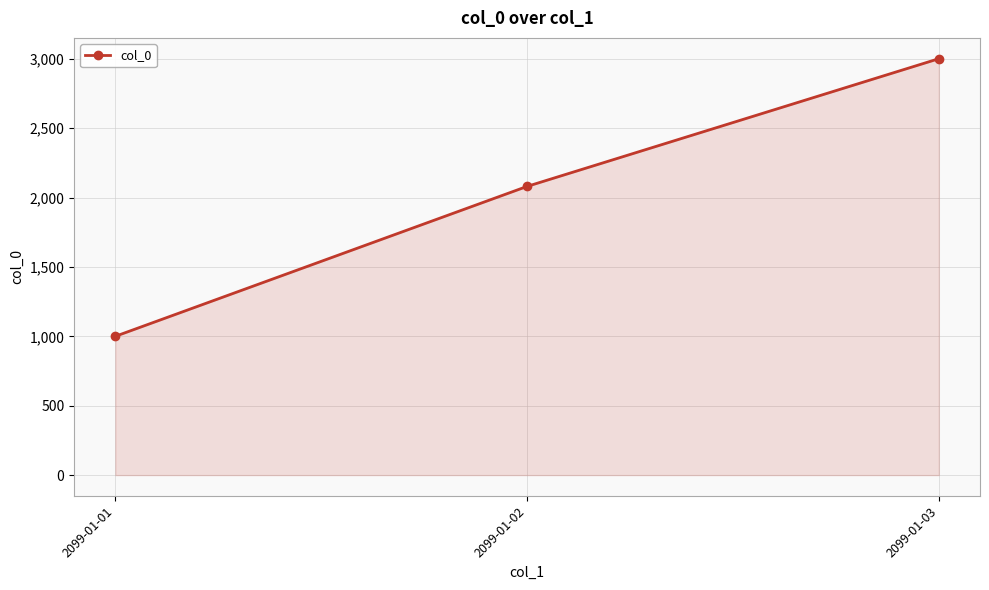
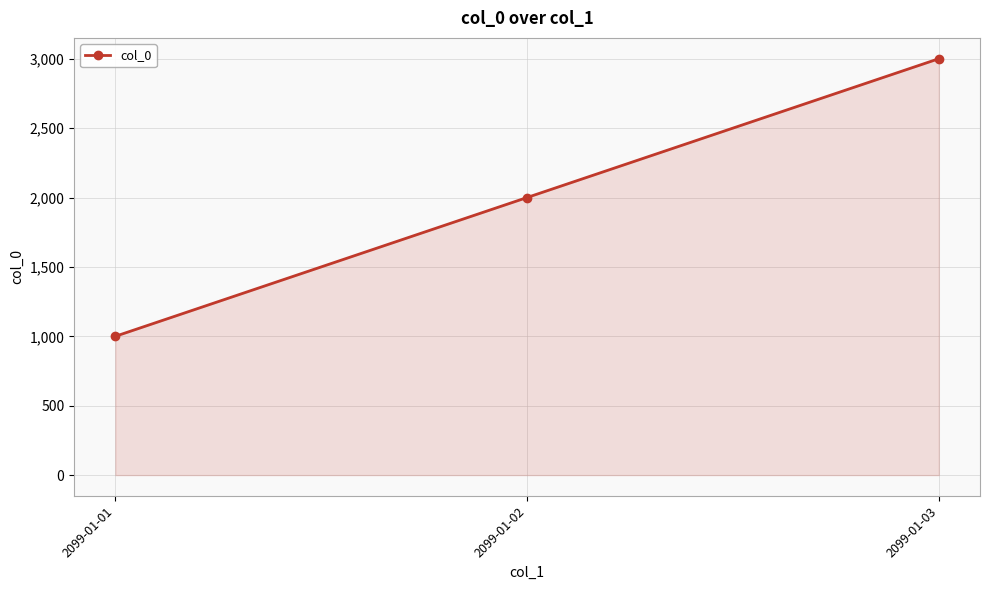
2099-01-02: 2,080 -> 2,000
